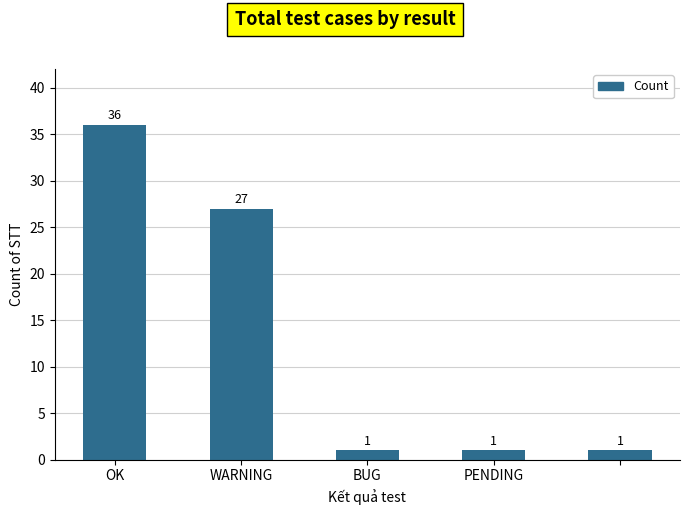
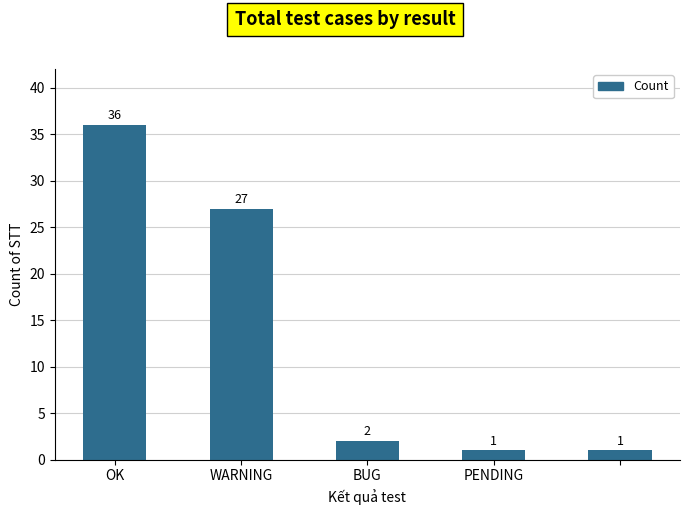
BUG: 1 -> 2
